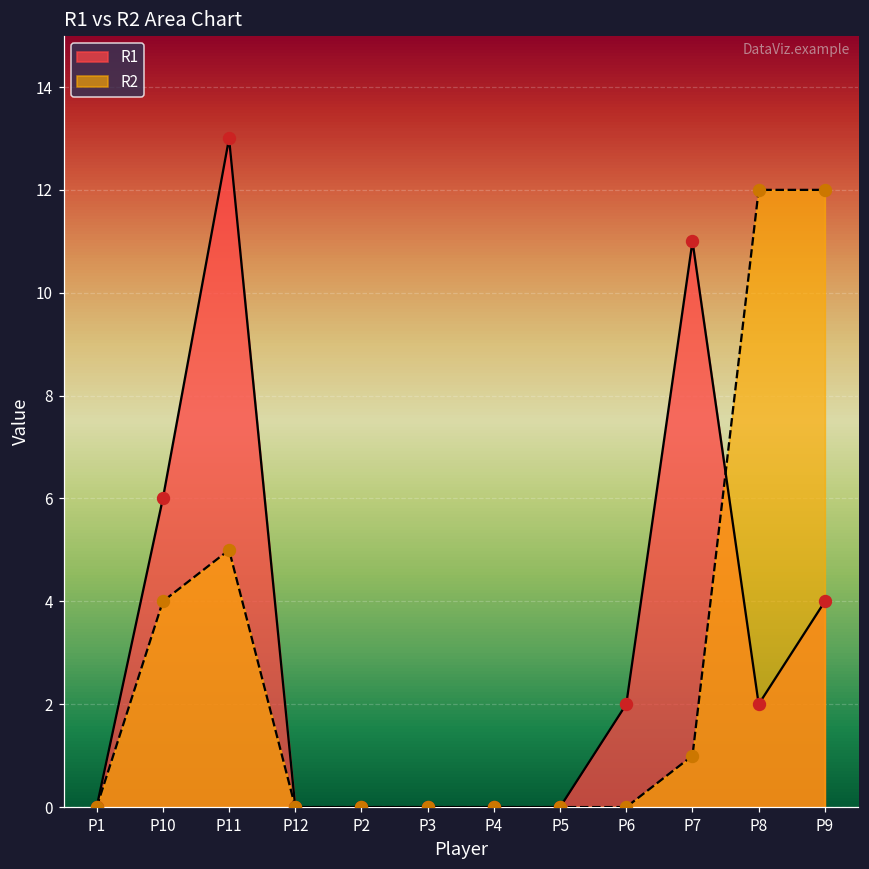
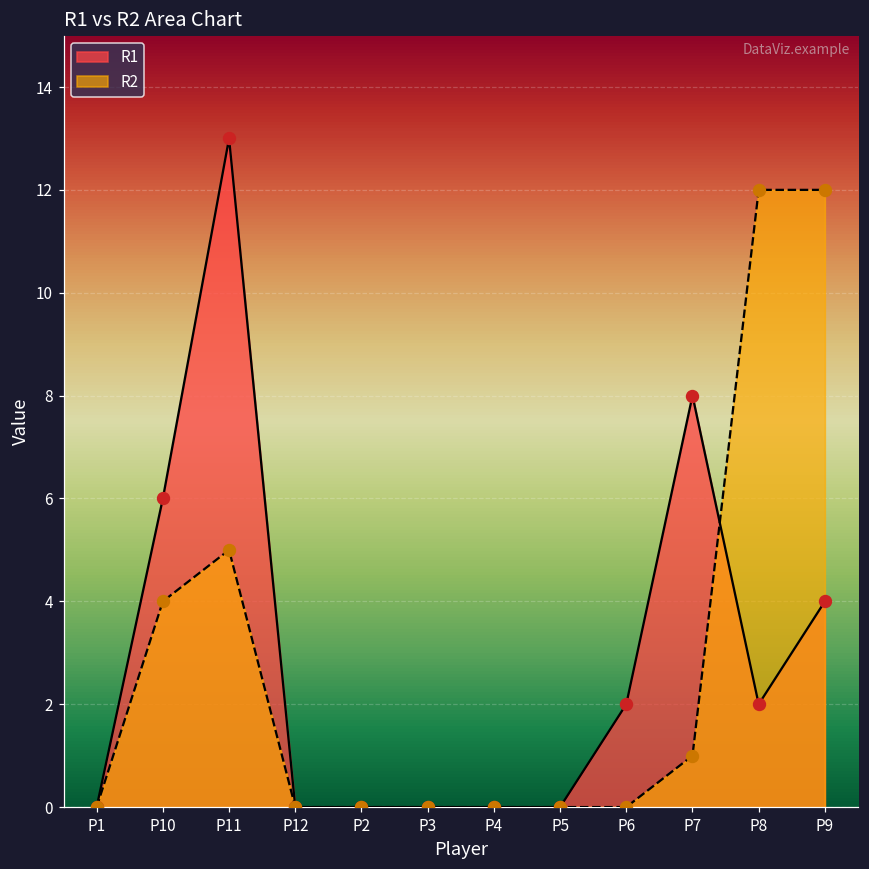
R1, P7: 11 -> 8
